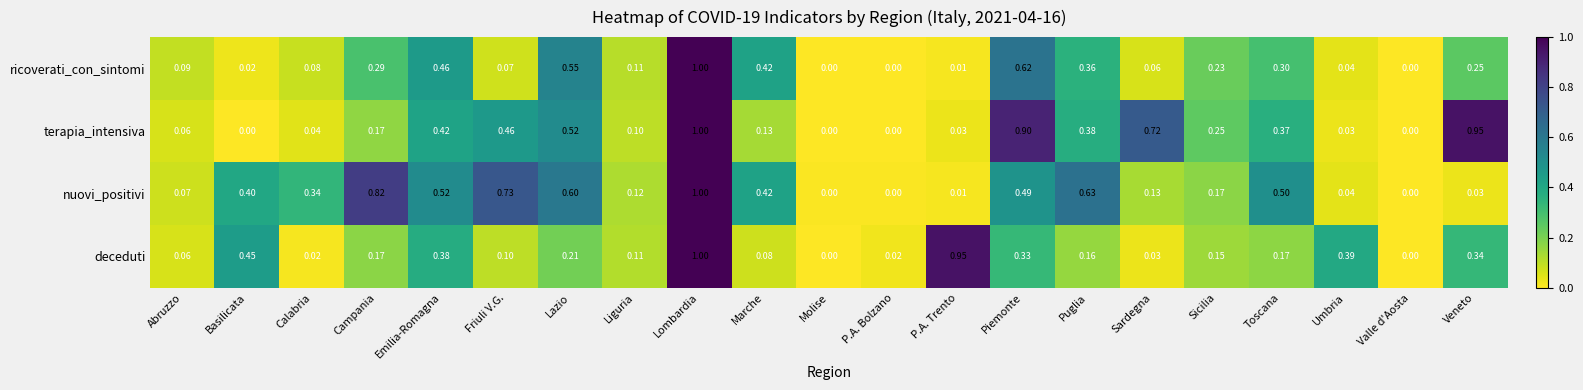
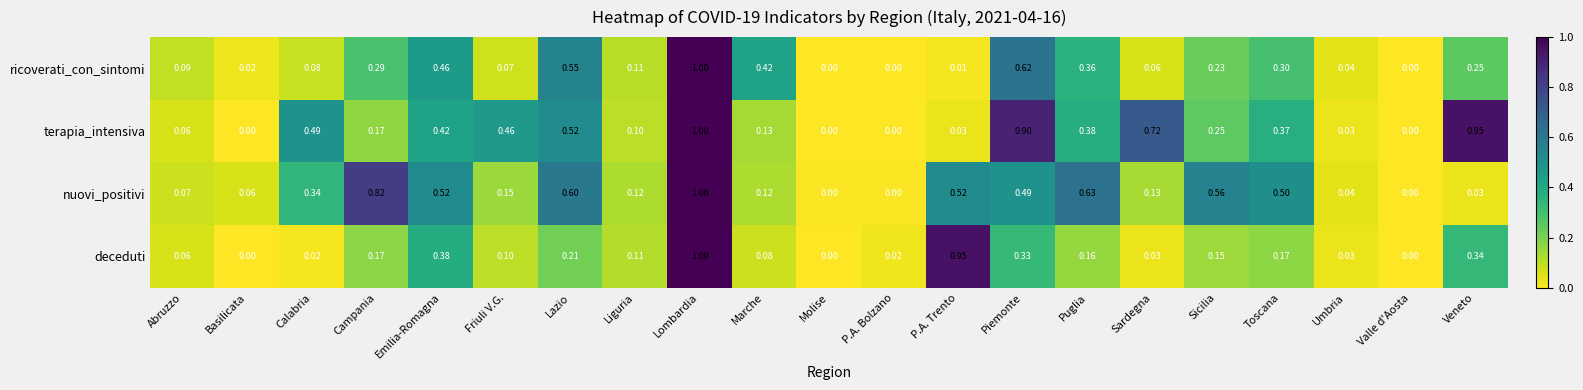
terapia_intensiva, Calabria: 0.04 -> 0.49
nuovi_positivi, Basilicata: 0.40 -> 0.06
nuovi_positivi, Friuli V.G.: 0.73 -> 0.15
nuovi_positivi, Marche: 0.42 -> 0.12
nuovi_positivi, P.A. Trento: 0.01 -> 0.52
nuovi_positivi, Sicilia: 0.17 -> 0.56
deceduti, Basilicata: 0.45 -> 0.00
deceduti, Umbria: 0.39 -> 0.03
